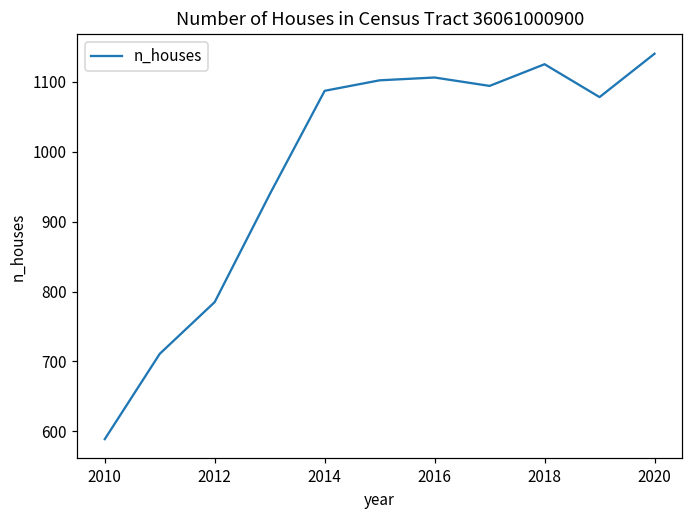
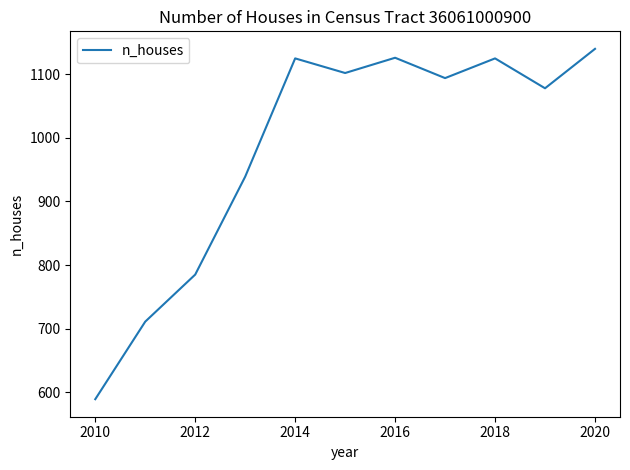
2014: 1090 -> 1130
2016: 1110 -> 1130
